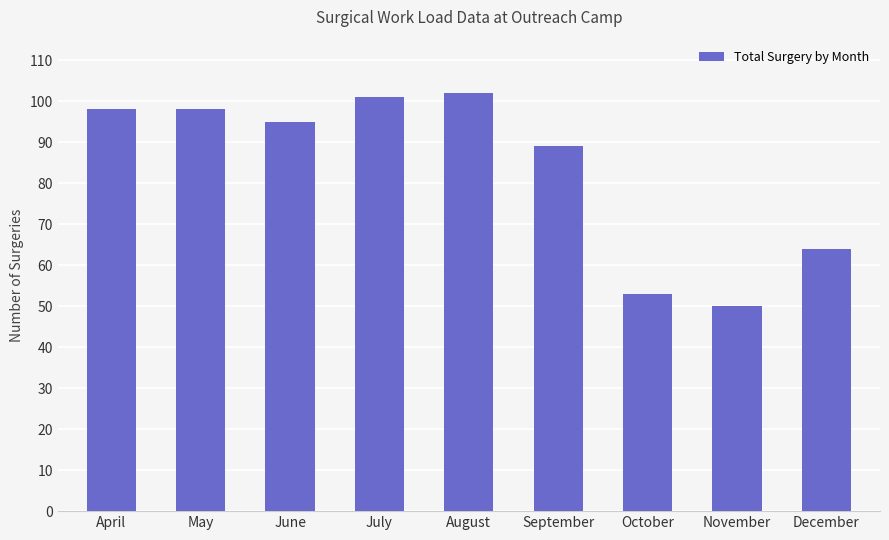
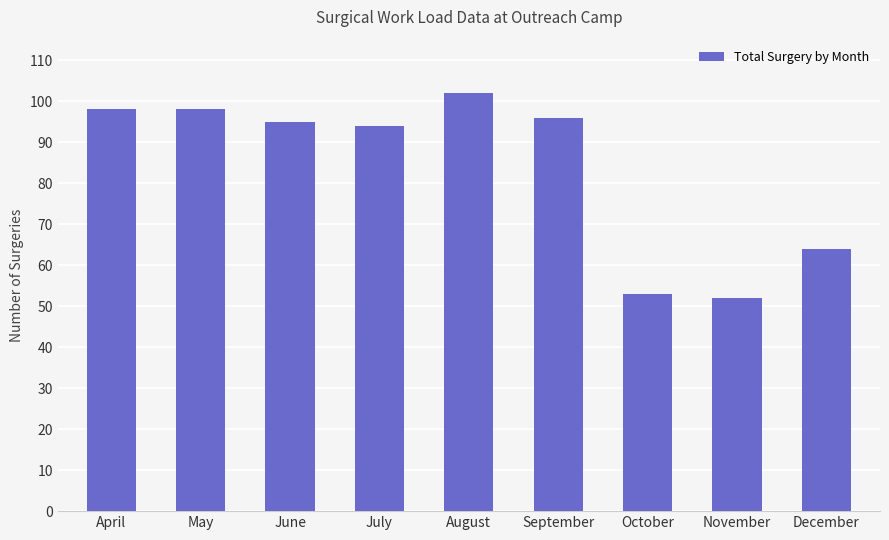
July: 101 -> 94
September: 89 -> 96
November: 50 -> 52
